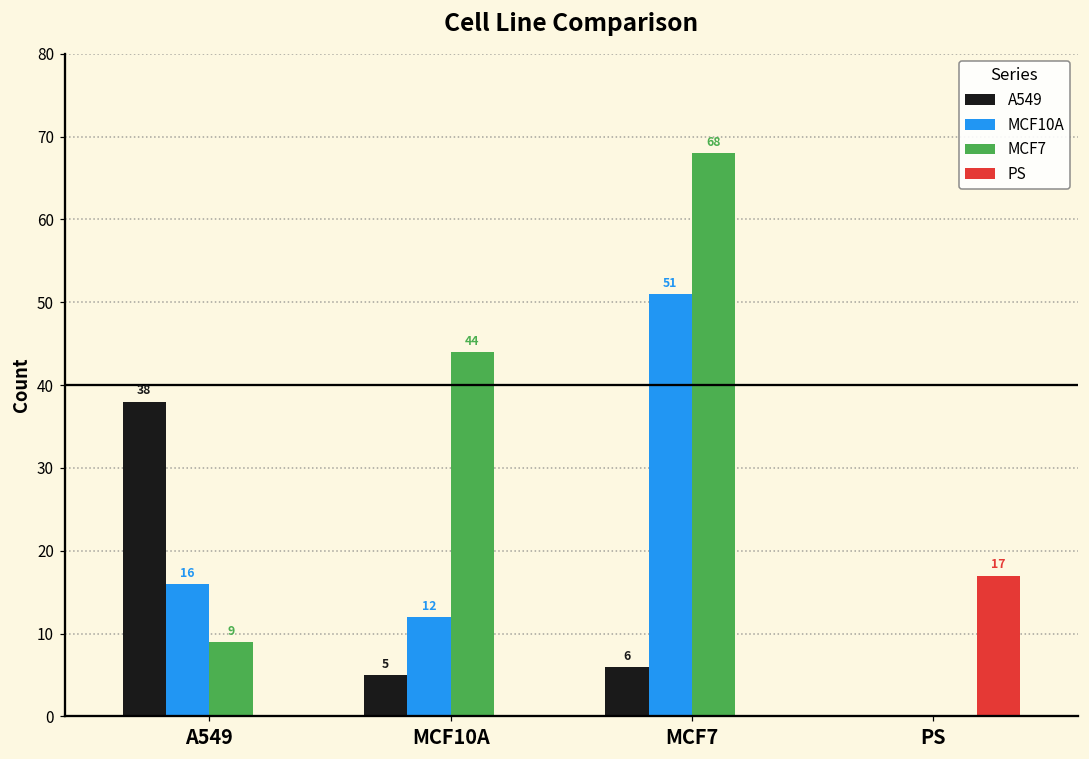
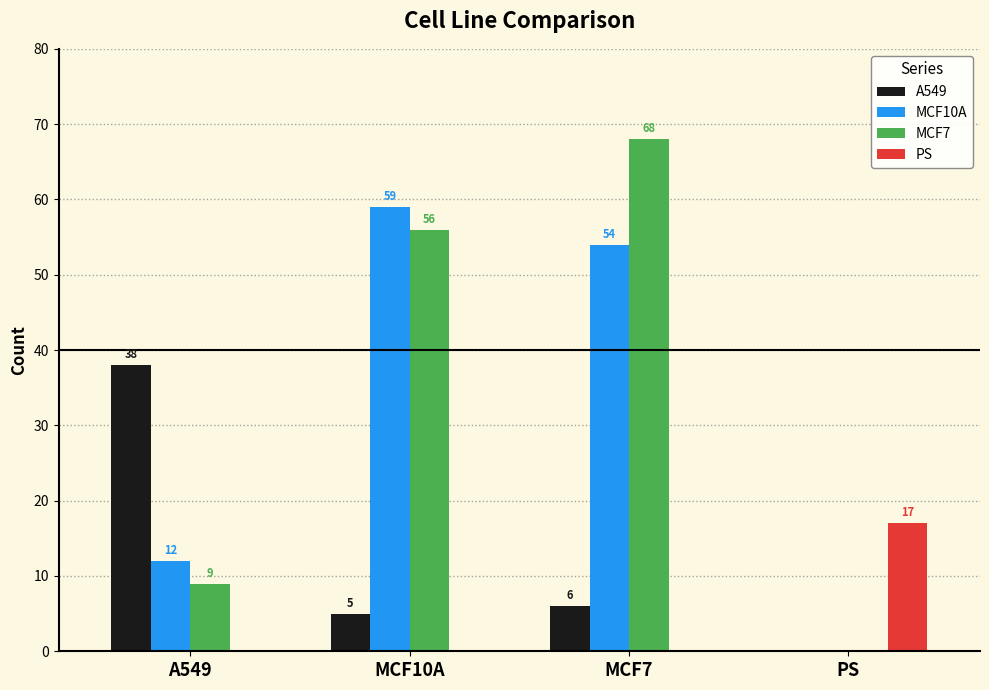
MCF10A, A549: 16 -> 12
MCF10A, MCF10A: 12 -> 59
MCF7, MCF10A: 44 -> 56
MCF10A, MCF7: 51 -> 54
